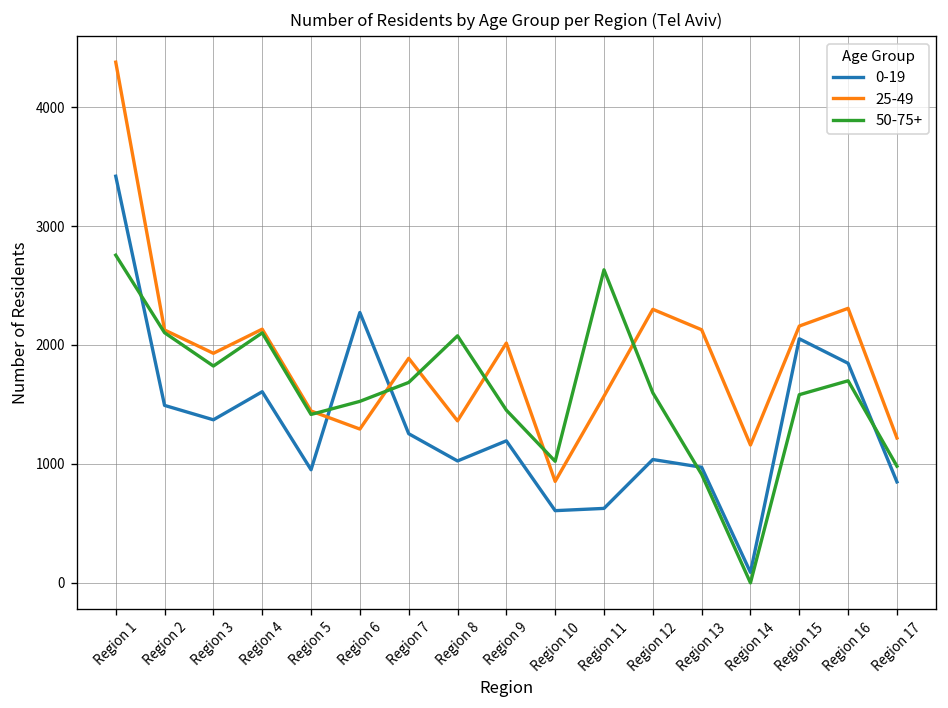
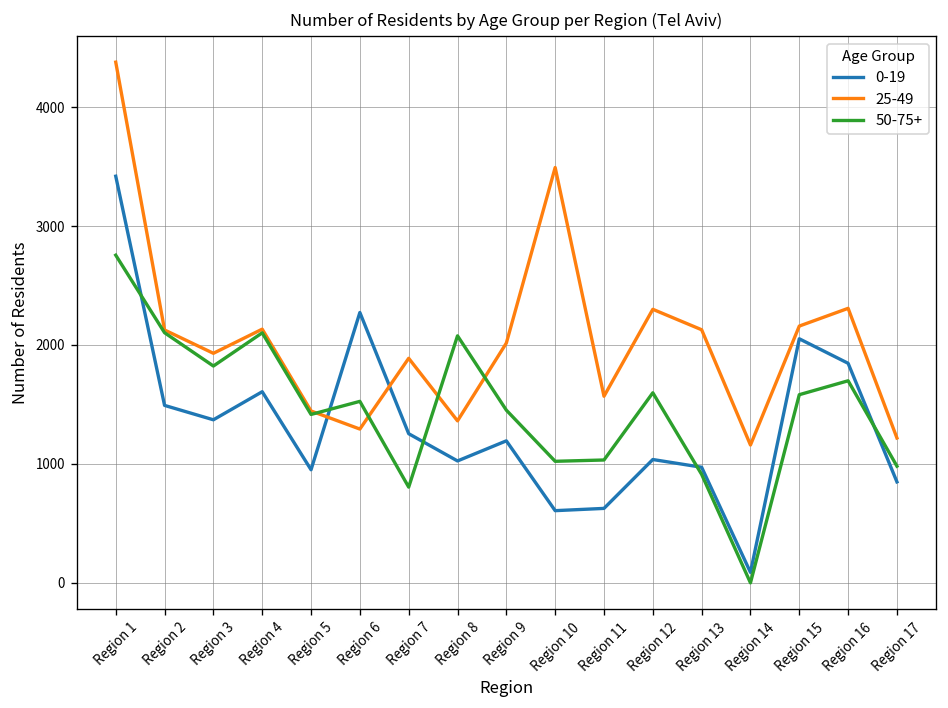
50-75+, Region 7: 1700 -> 800
25-49, Region 10: 900 -> 3500
50-75+, Region 11: 2600 -> 1000
